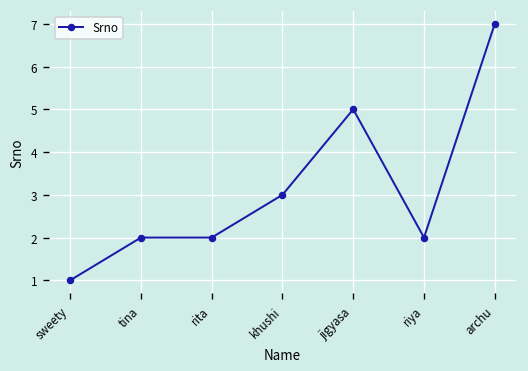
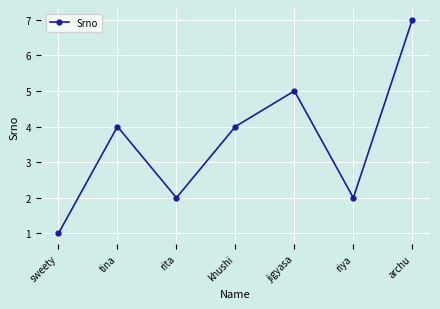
tina: 2 -> 4
khushi: 3 -> 4
